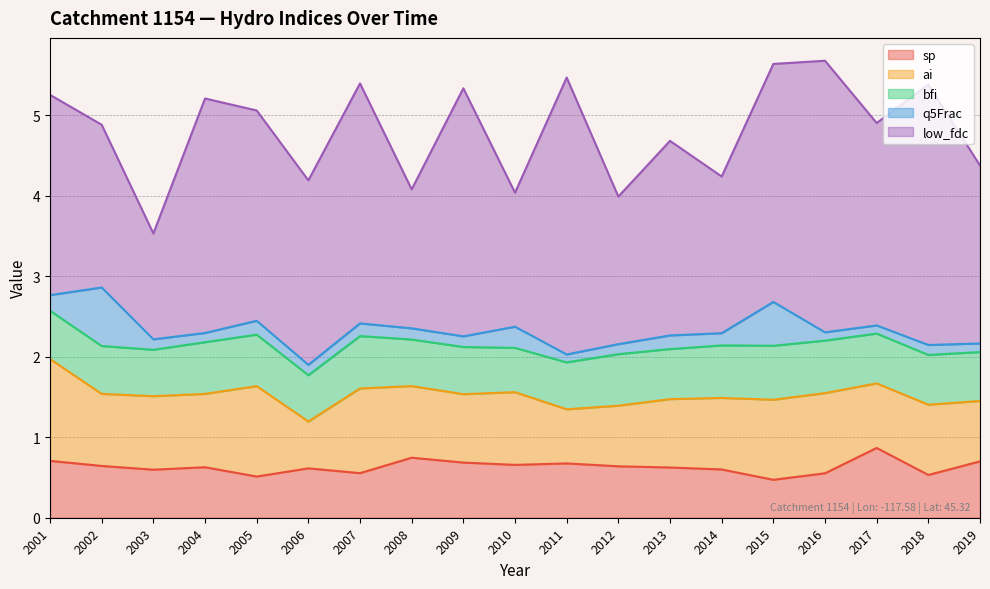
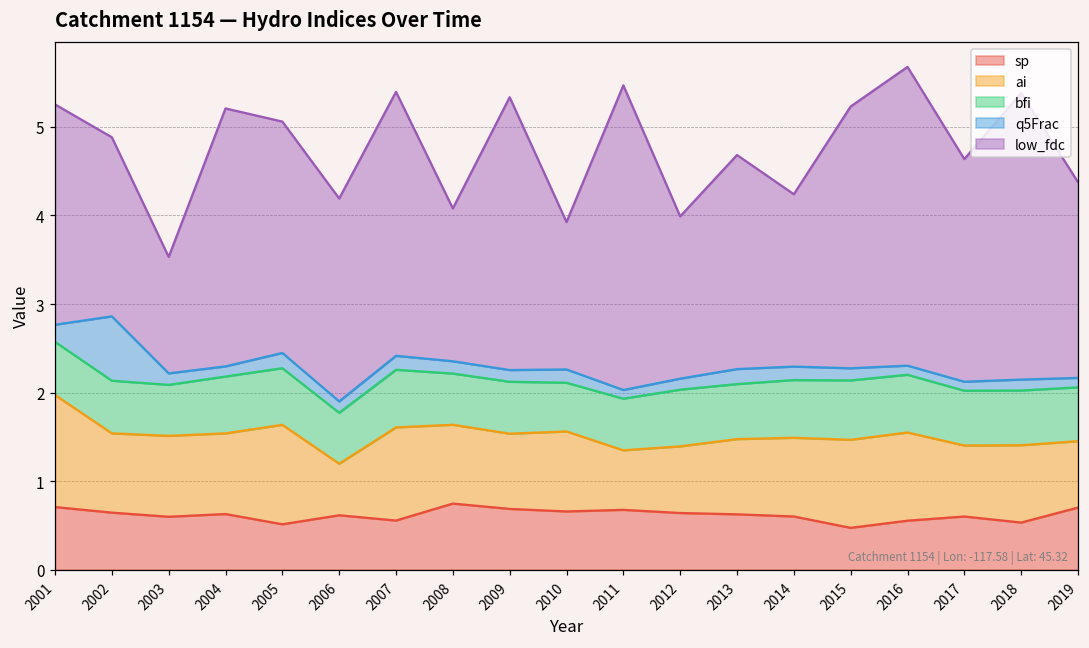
q5Frac, 2010: 0.3 -> 0.2
q5Frac, 2015: 0.5 -> 0.1
sp, 2017: 0.9 -> 0.6
